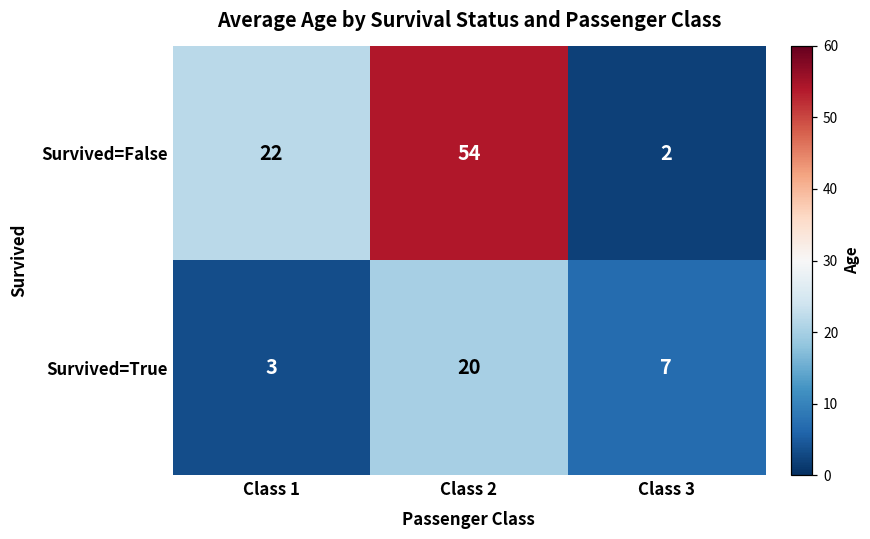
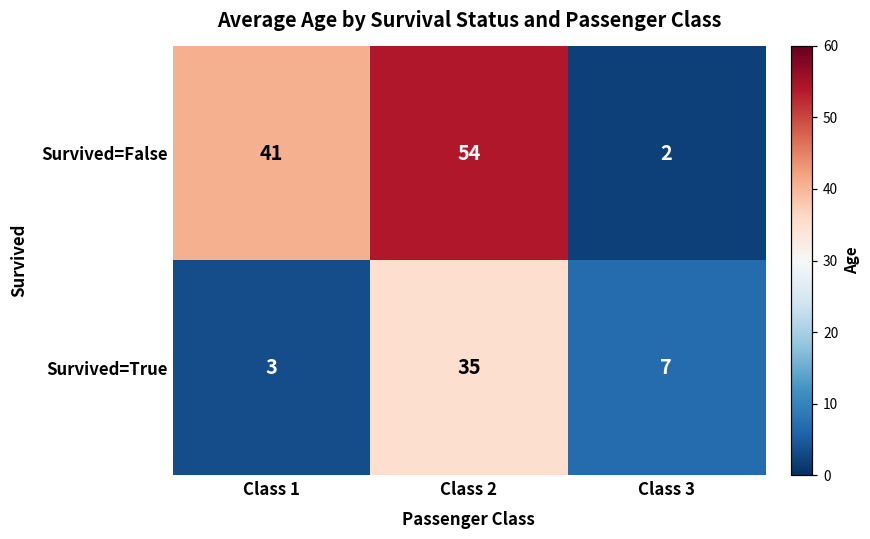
Survived=False, Class 1: 22 -> 41
Survived=True, Class 2: 20 -> 35
